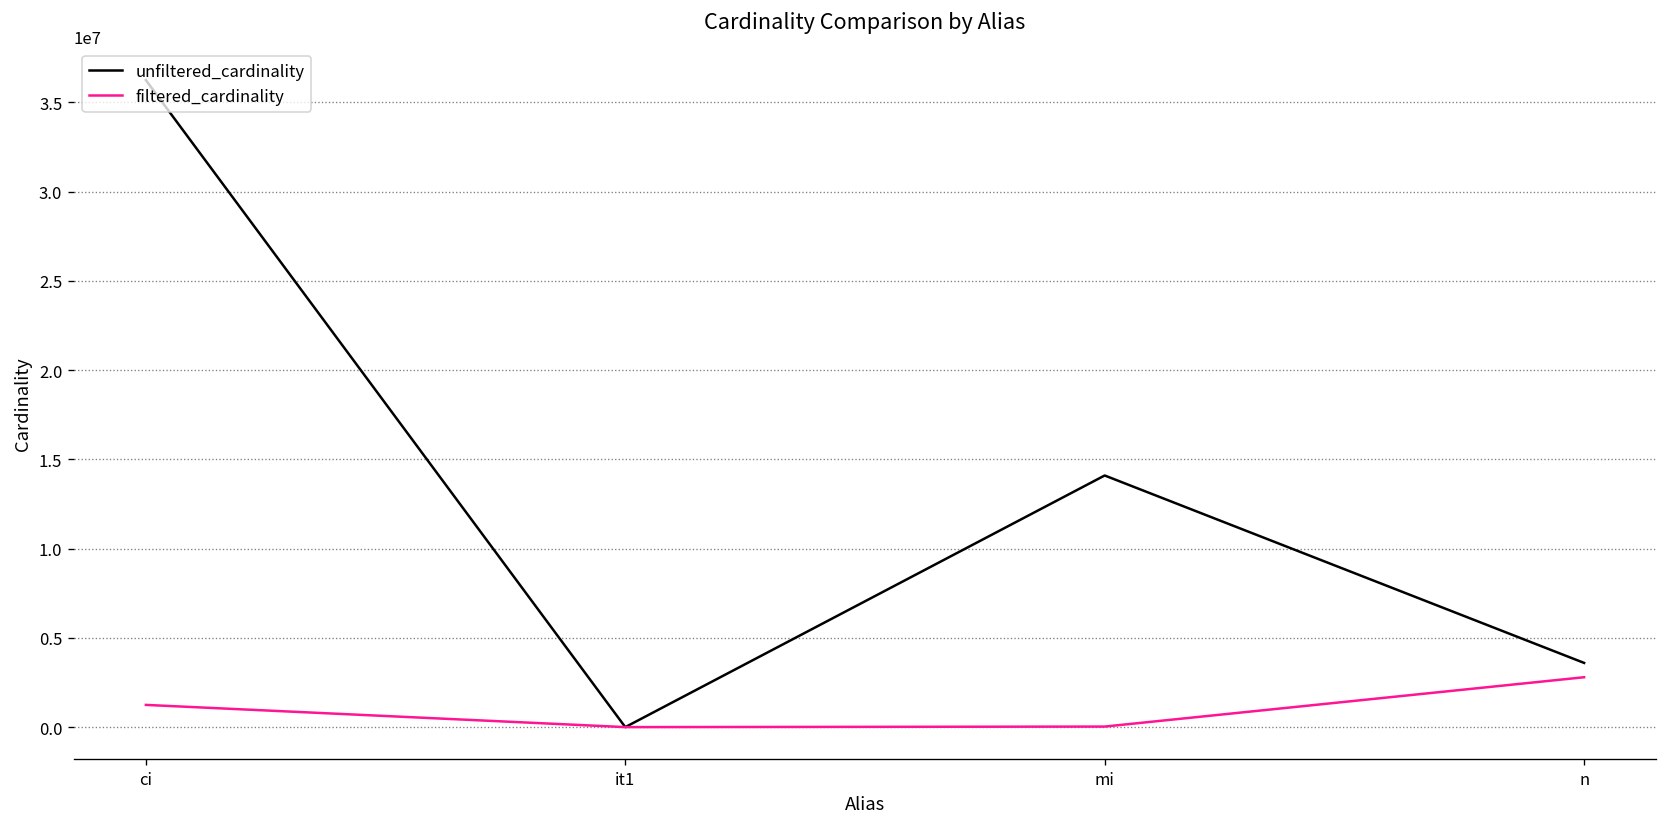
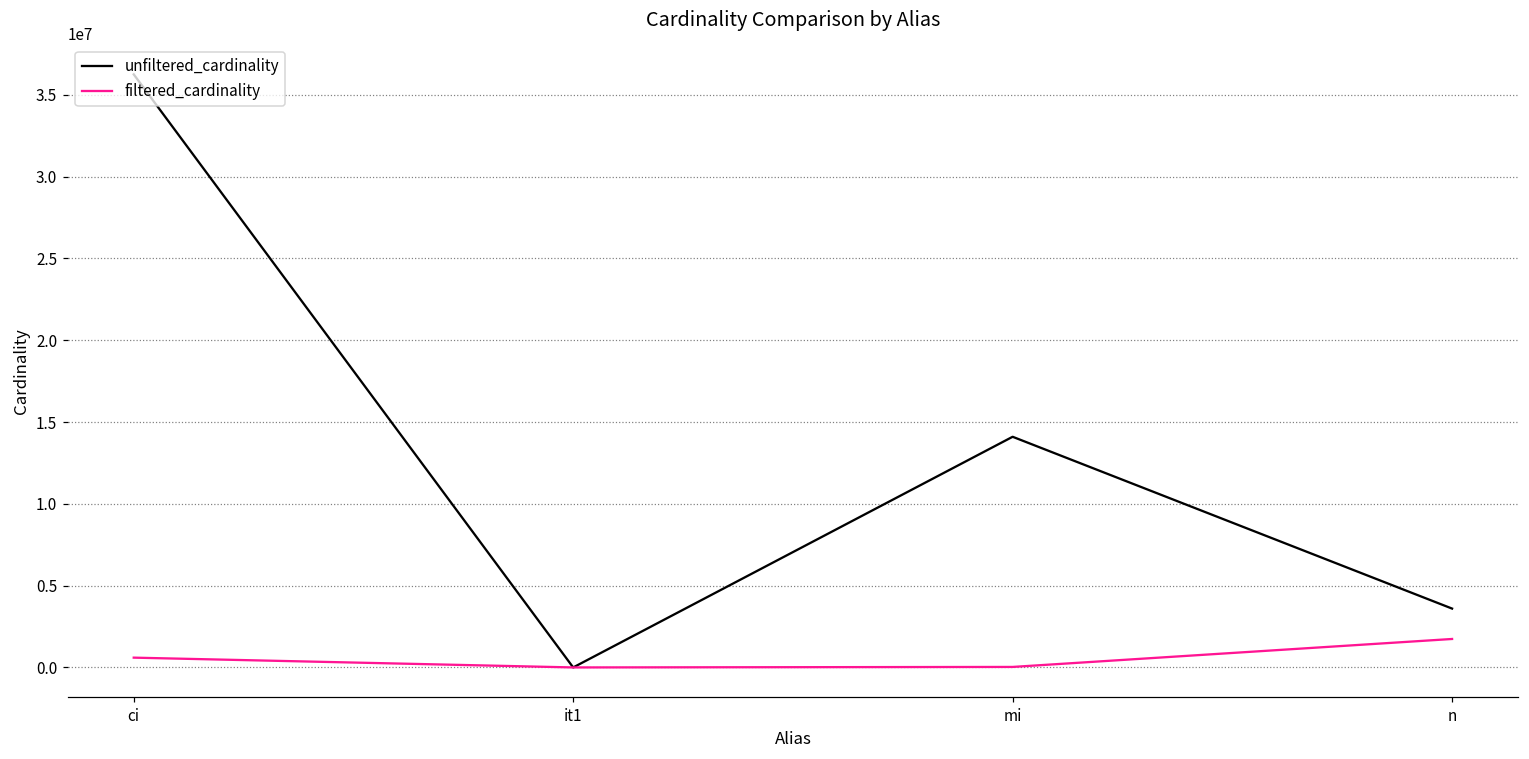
filtered_cardinality, ci: 1200000 -> 600000
filtered_cardinality, n: 2800000 -> 1700000
